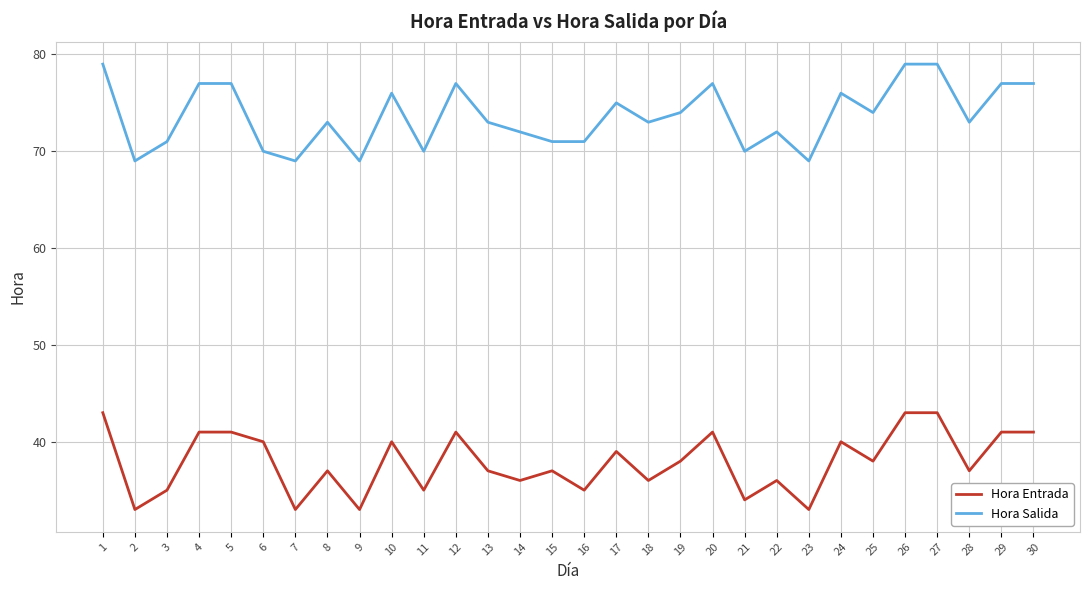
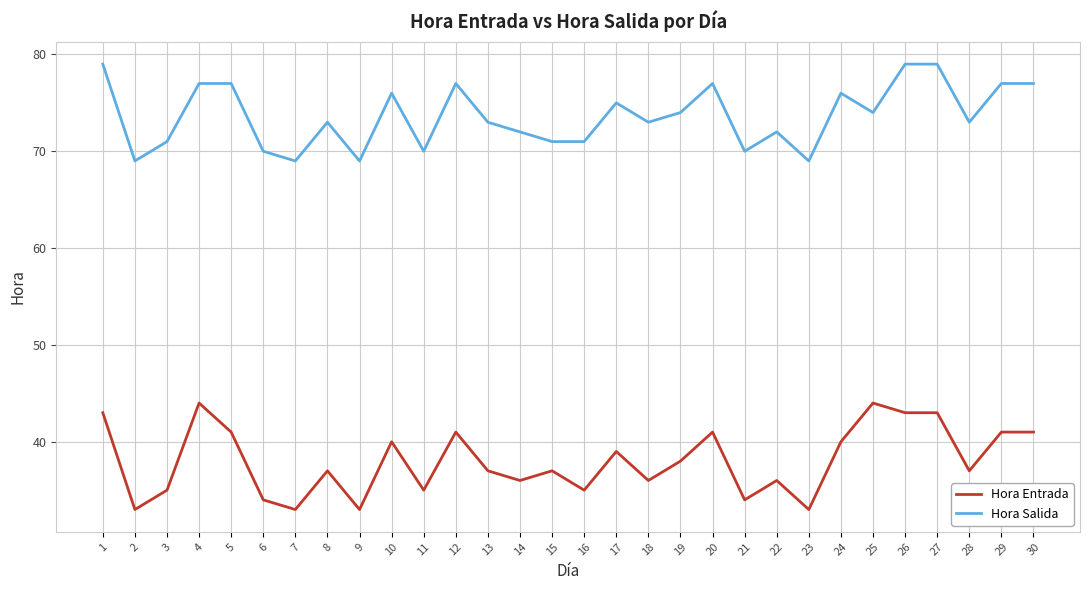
Hora Entrada, 4: 41 -> 44
Hora Entrada, 6: 40 -> 34
Hora Entrada, 25: 38 -> 44
